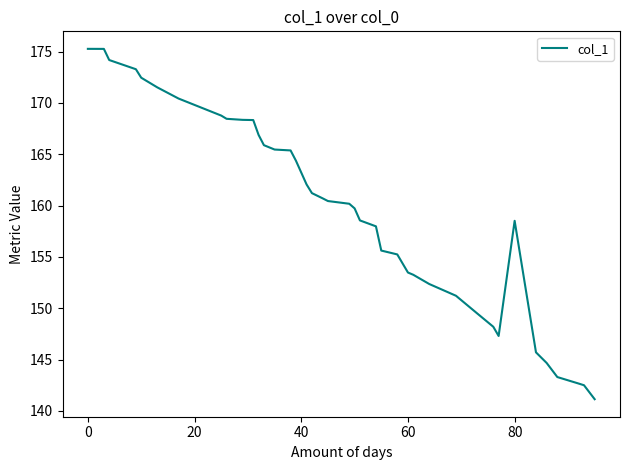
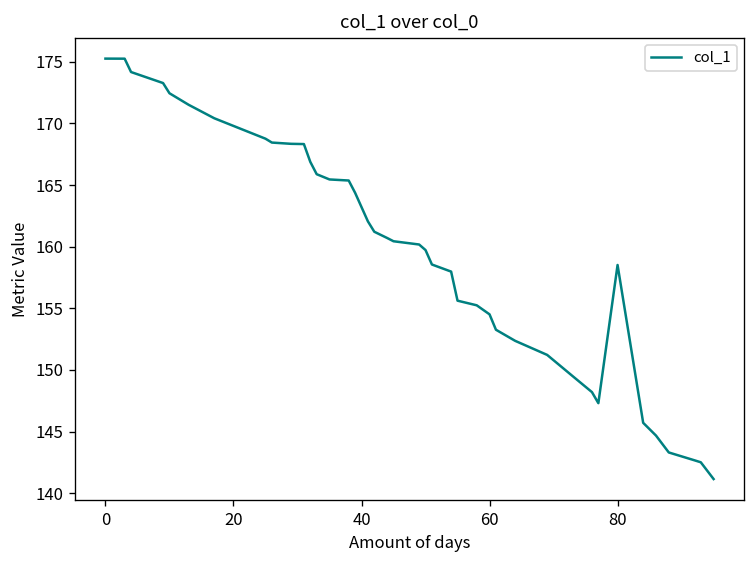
60: 153.5 -> 154.5
